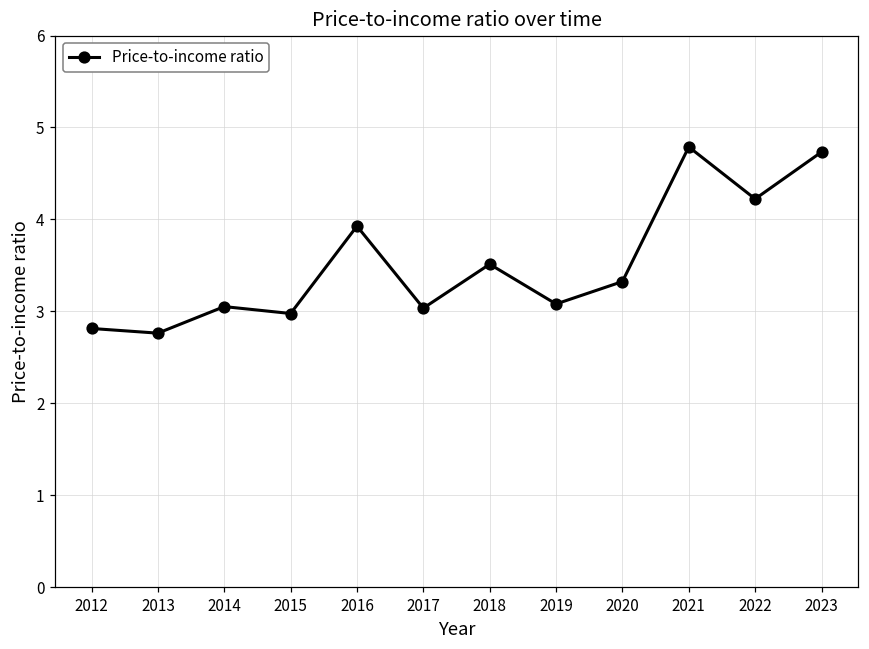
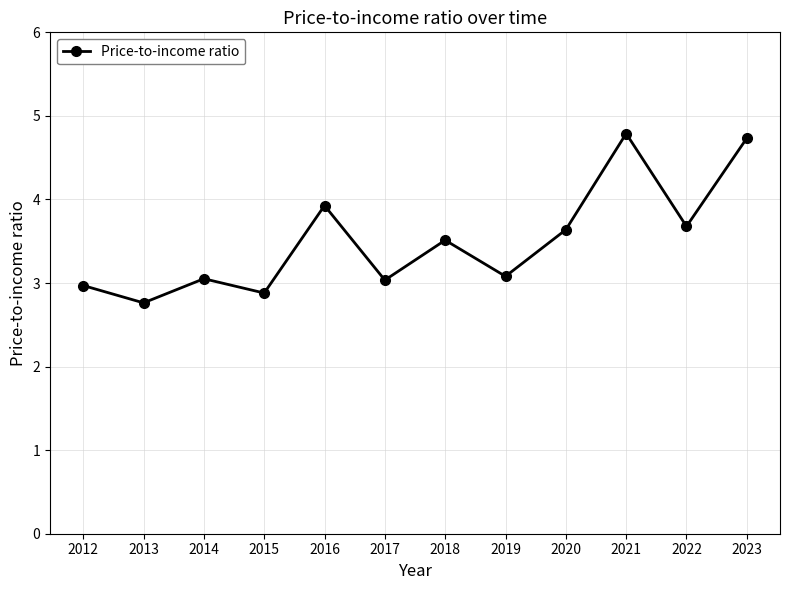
2012: 2.8 -> 3.0
2015: 3.0 -> 2.9
2020: 3.3 -> 3.6
2022: 4.2 -> 3.7
